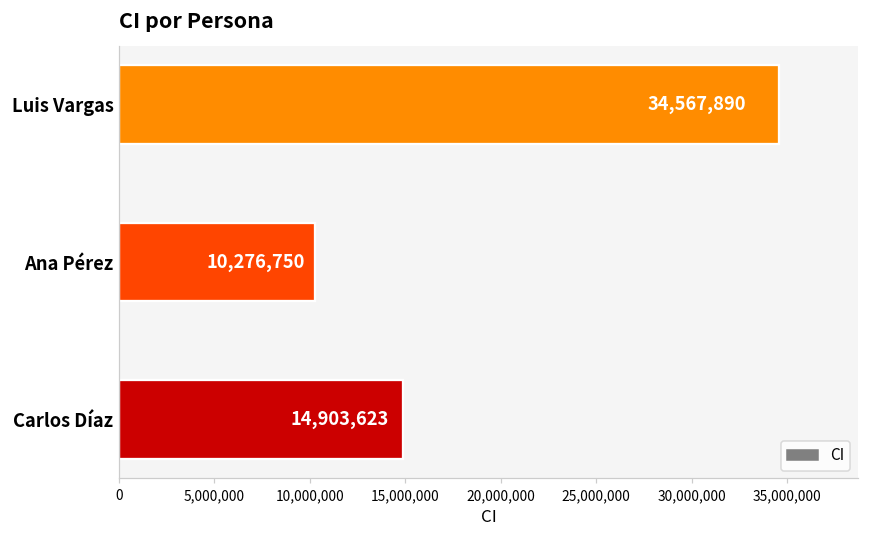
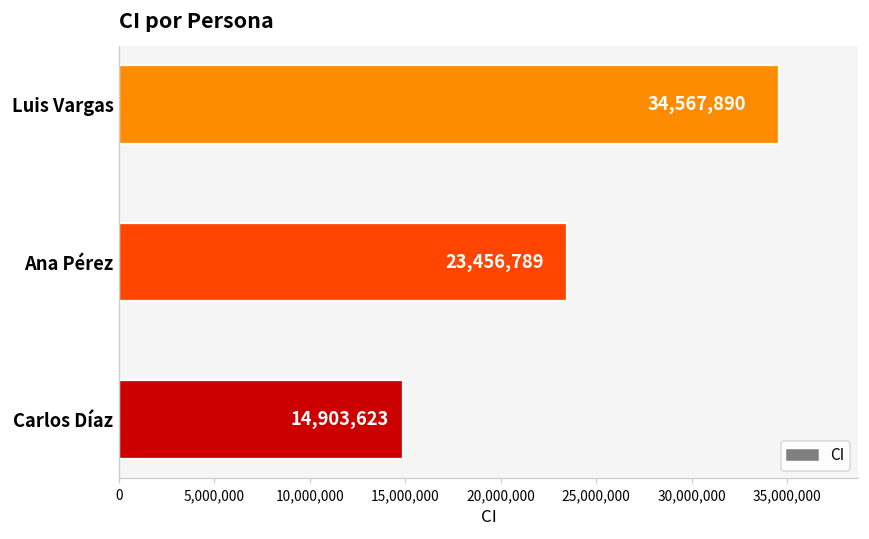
Ana Pérez: 10,276,750 -> 23,456,789
